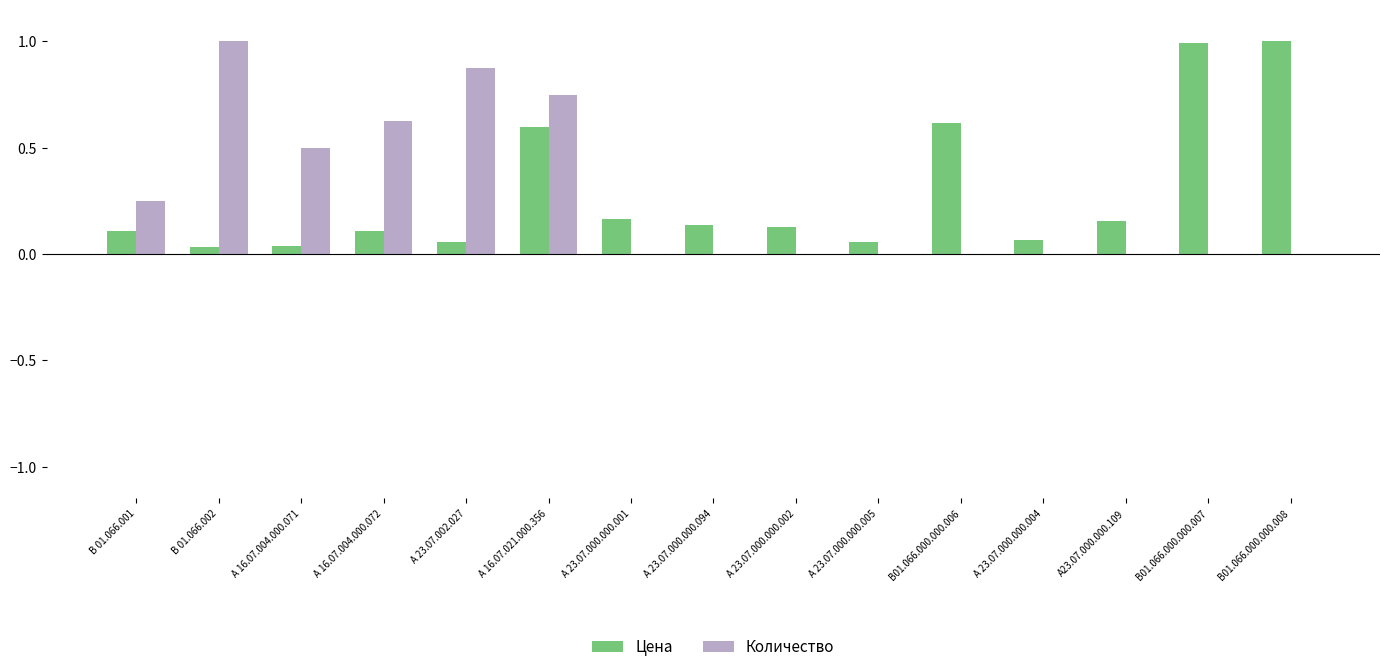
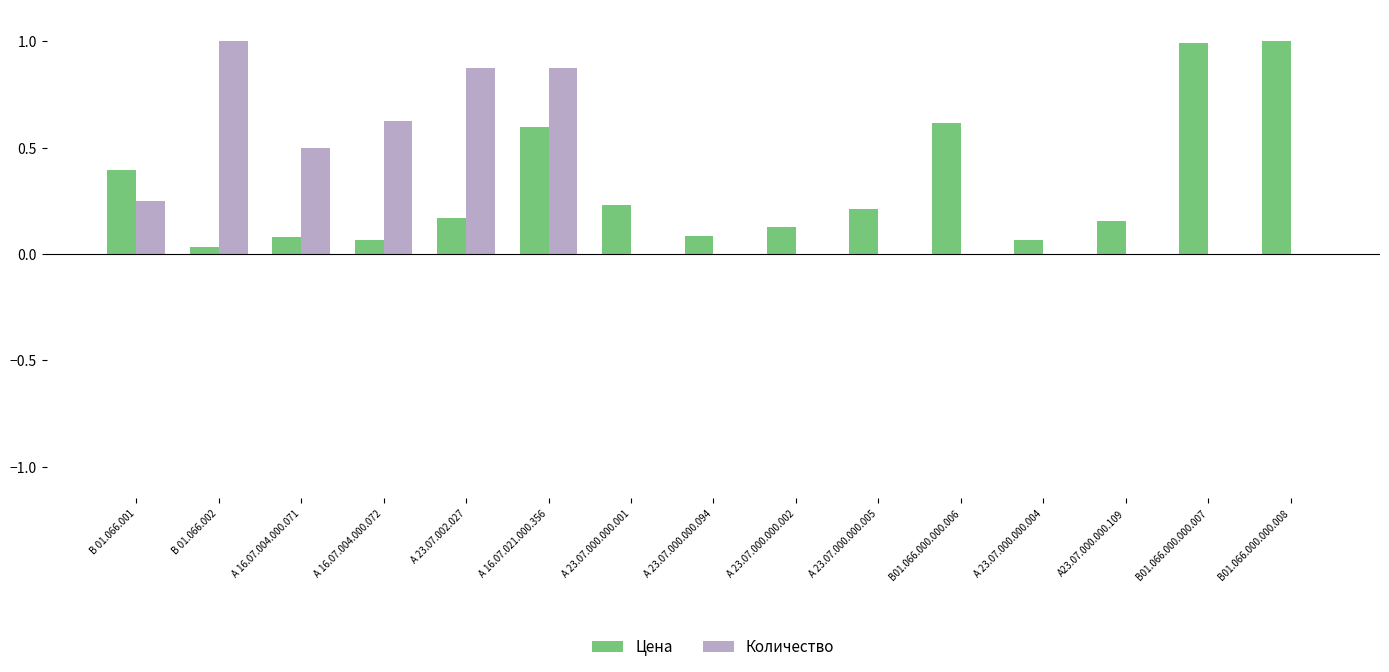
Цена, В 01.066.001: 0.11 -> 0.40
Цена, А 16.07.004.000.071: 0.04 -> 0.08
Цена, А 16.07.004.000.072: 0.11 -> 0.07
Цена, А 23.07.002.027: 0.06 -> 0.17
Количество, А 16.07.021.000.356: 0.75 -> 0.88
Цена, А 23.07.000.000.001: 0.17 -> 0.23
Цена, А 23.07.000.000.094: 0.14 -> 0.09
Цена, А 23.07.000.000.005: 0.05 -> 0.21
